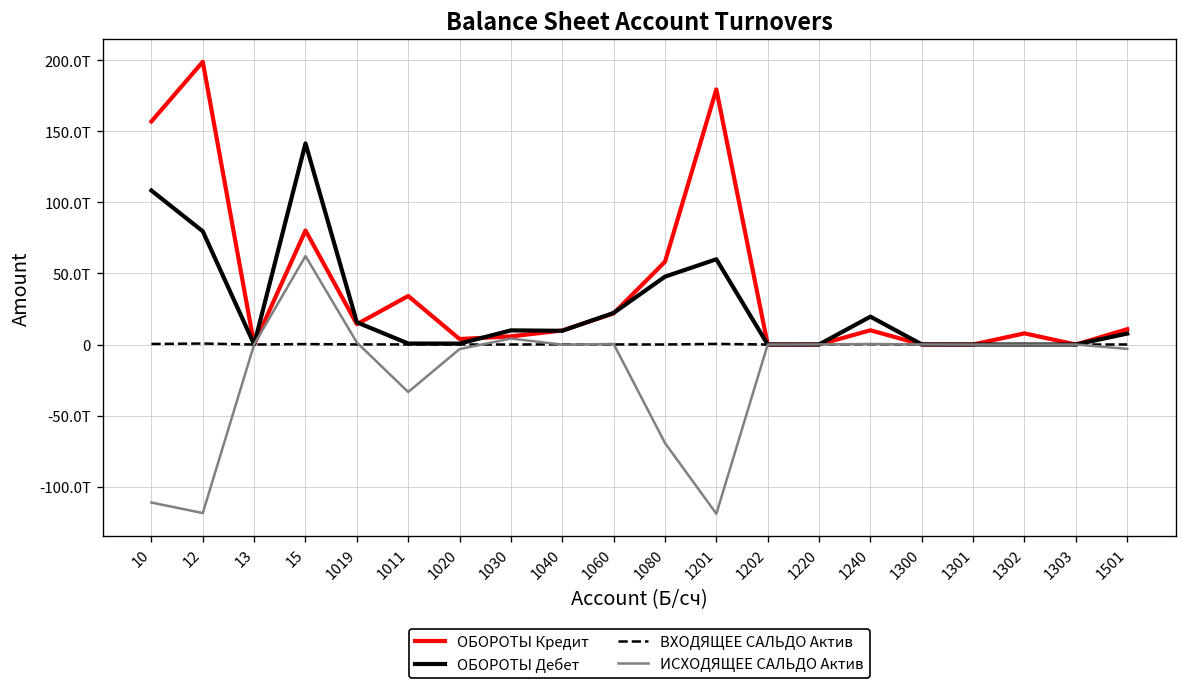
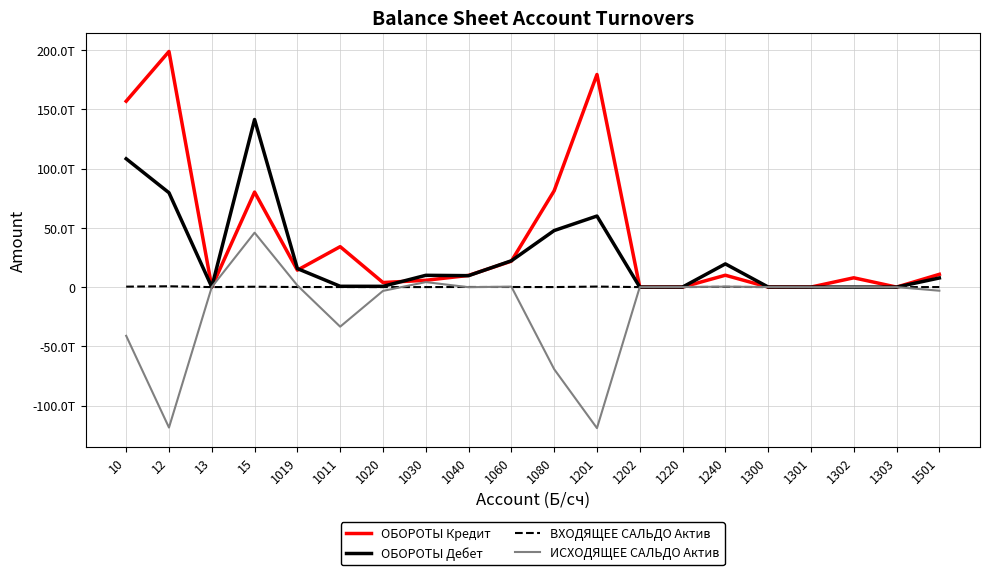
ИСХОДЯЩЕЕ САЛЬДО Актив, 10: -111T -> -41T
ИСХОДЯЩЕЕ САЛЬДО Актив, 15: 62T -> 46T
ОБОРОТЫ Кредит, 1080: 58T -> 81T
